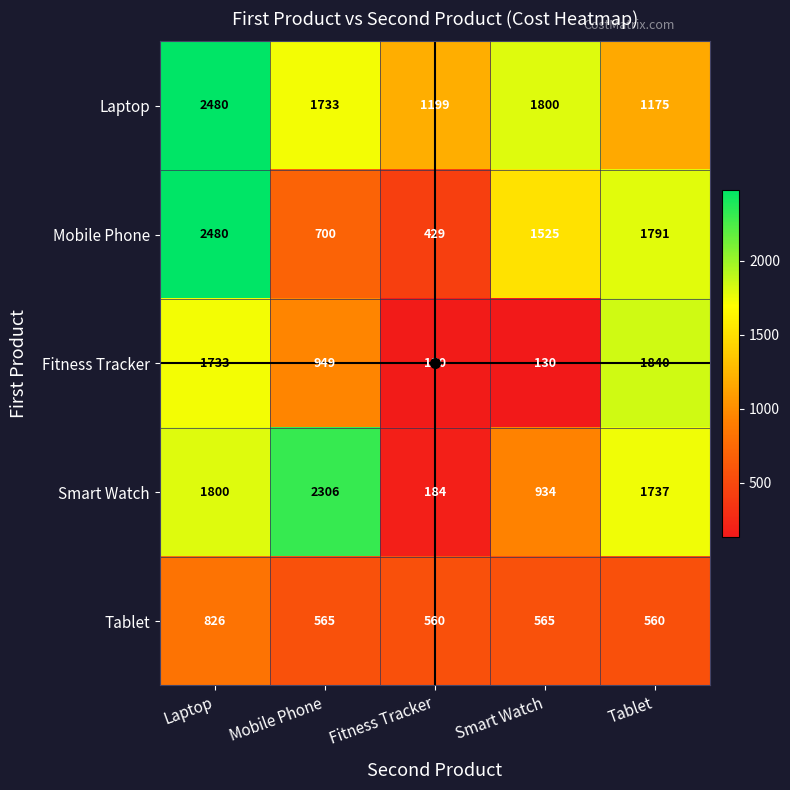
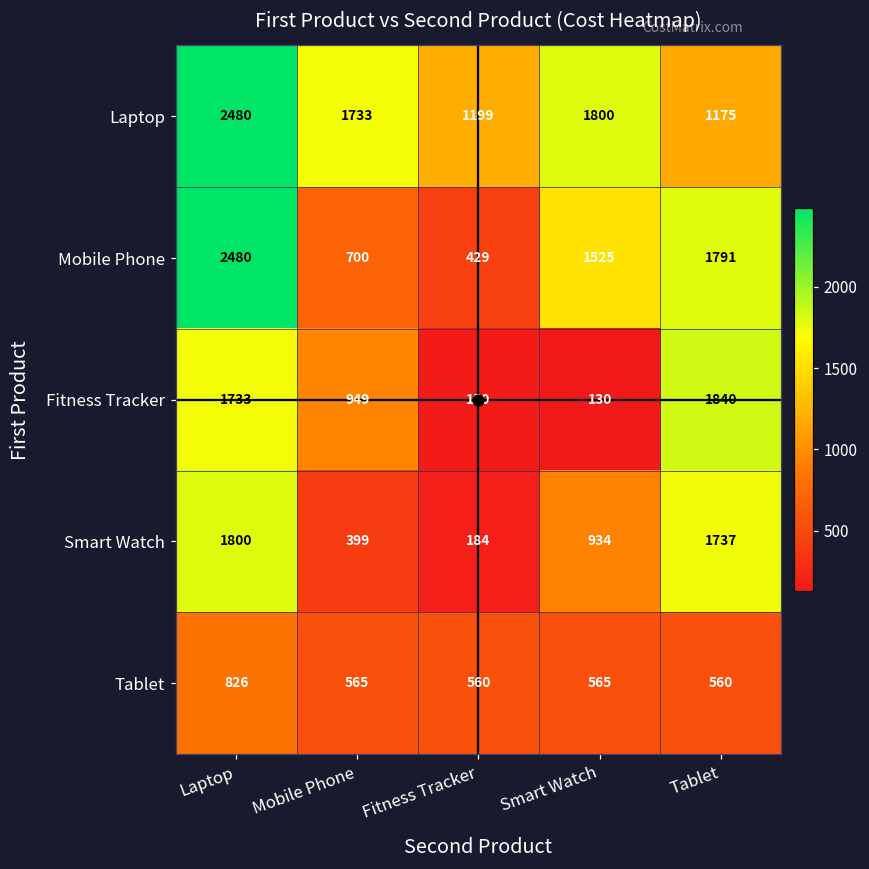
Smart Watch, Mobile Phone: 2306 -> 399
